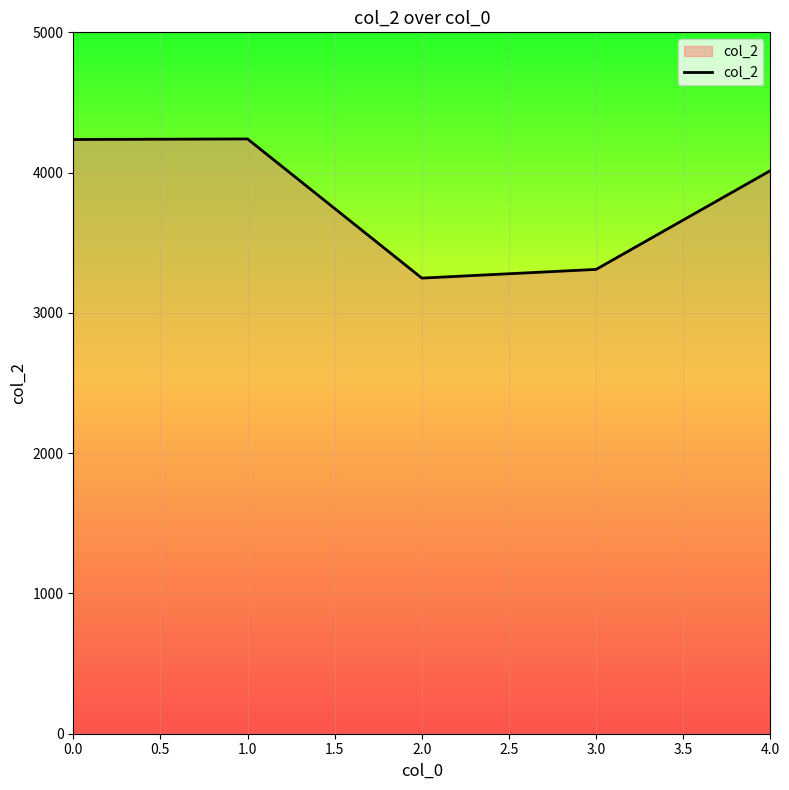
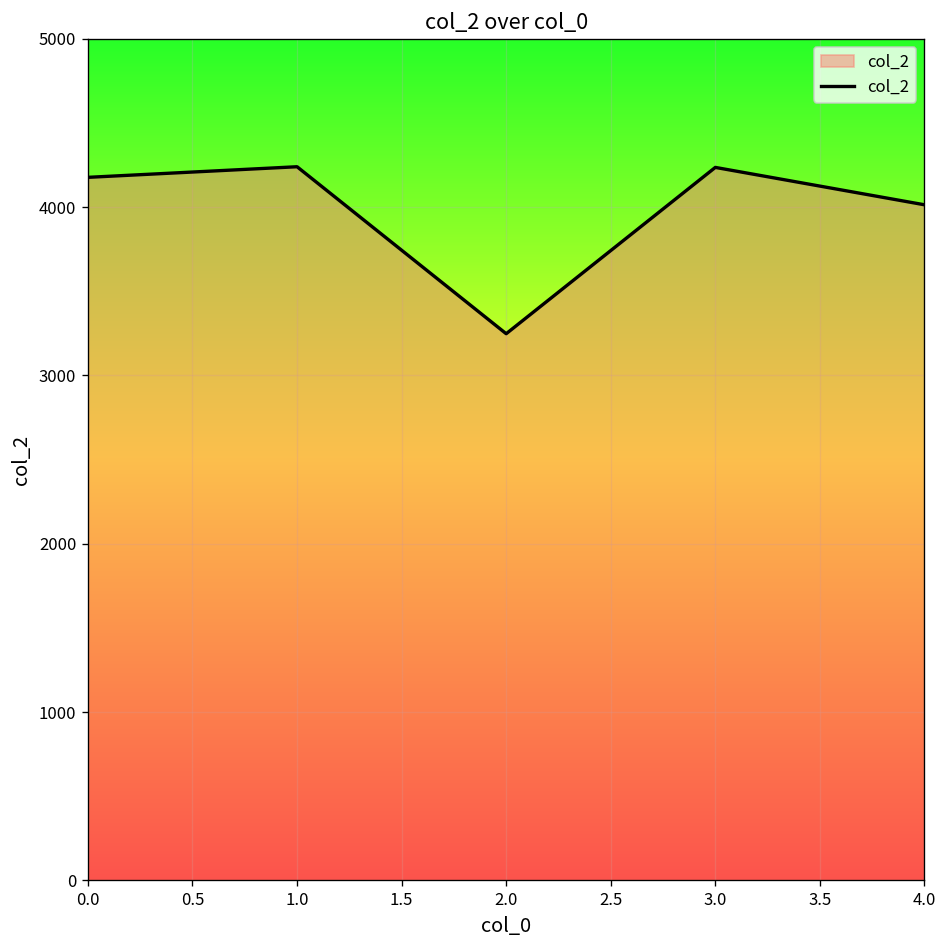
0.0: 4240 -> 4180
3.0: 3310 -> 4240
